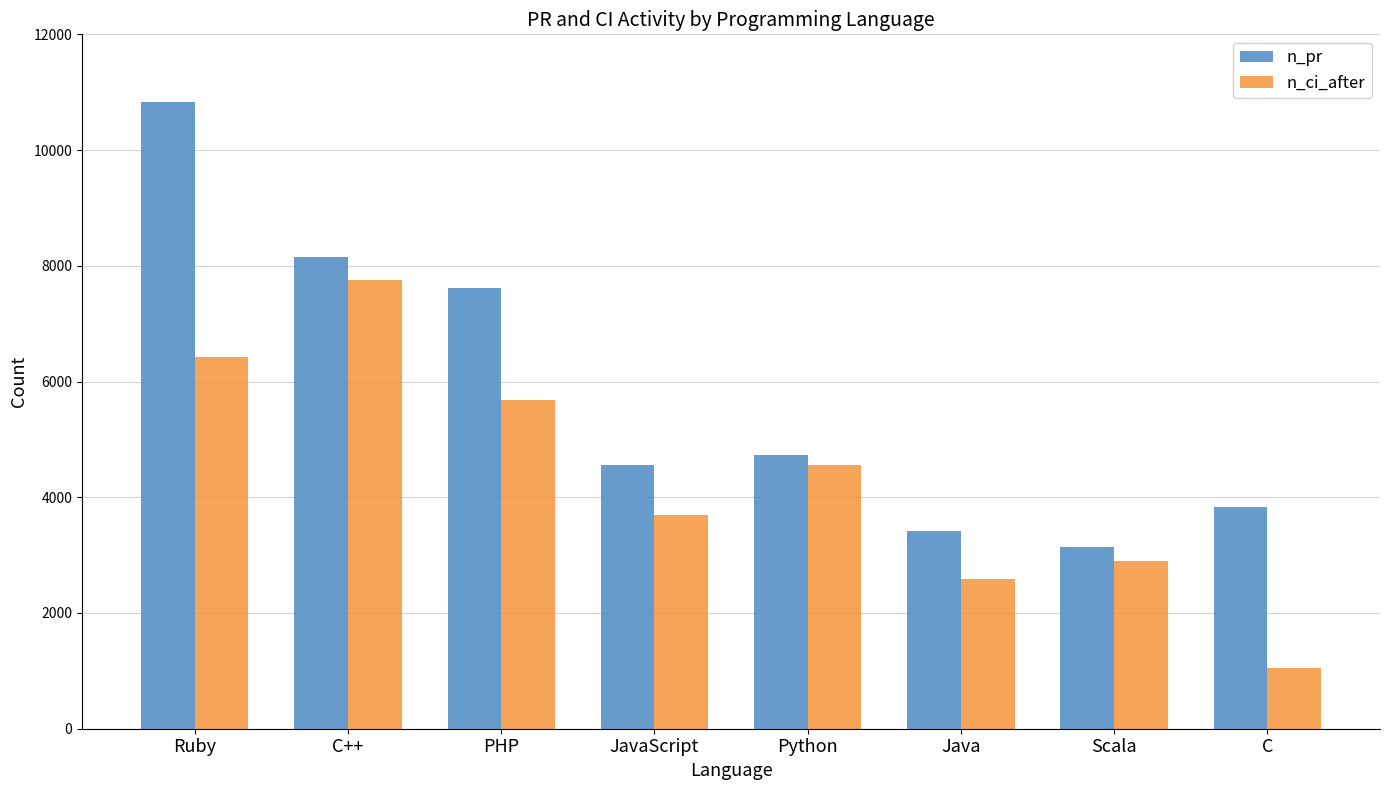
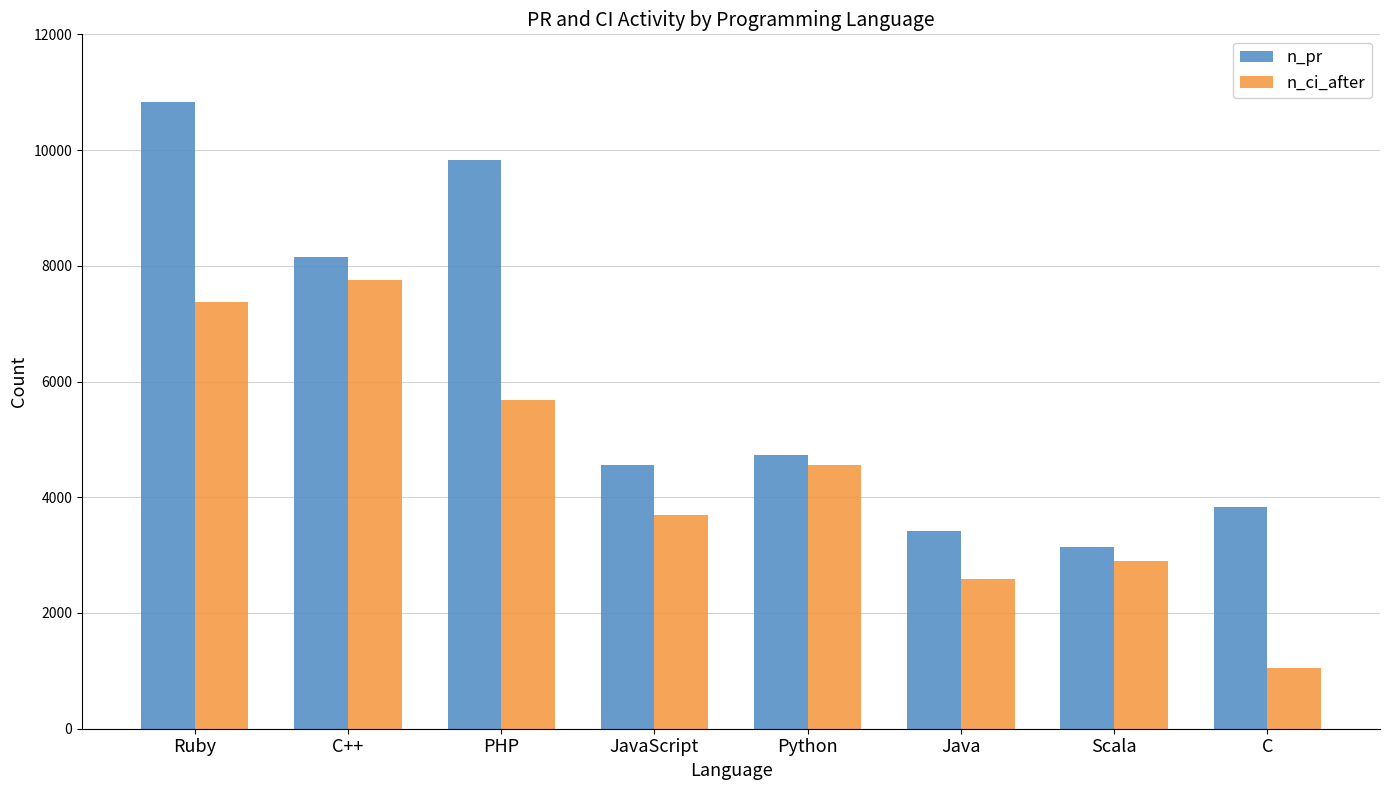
n_ci_after, Ruby: 6400 -> 7400
n_pr, PHP: 7600 -> 9800
